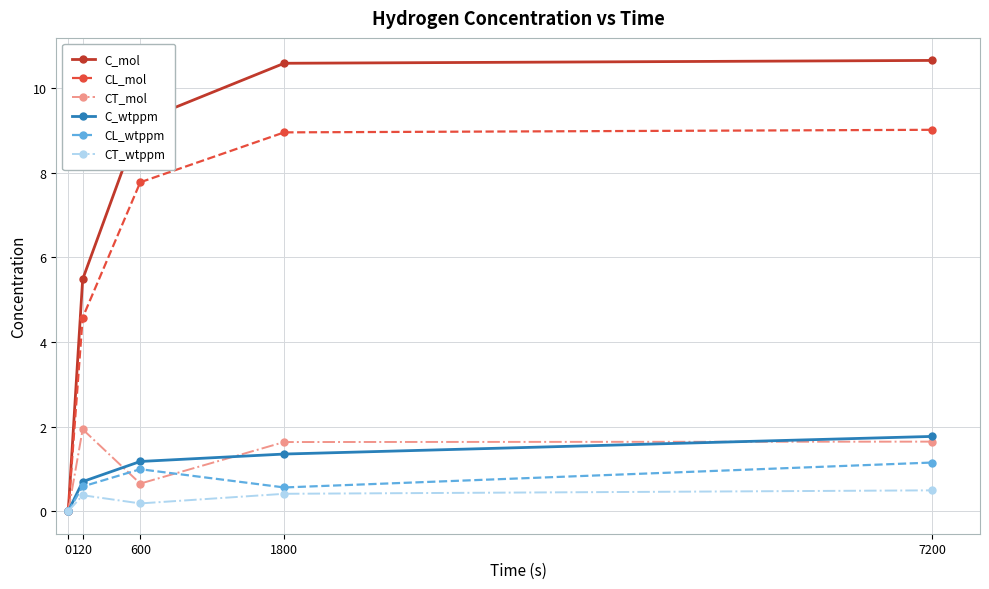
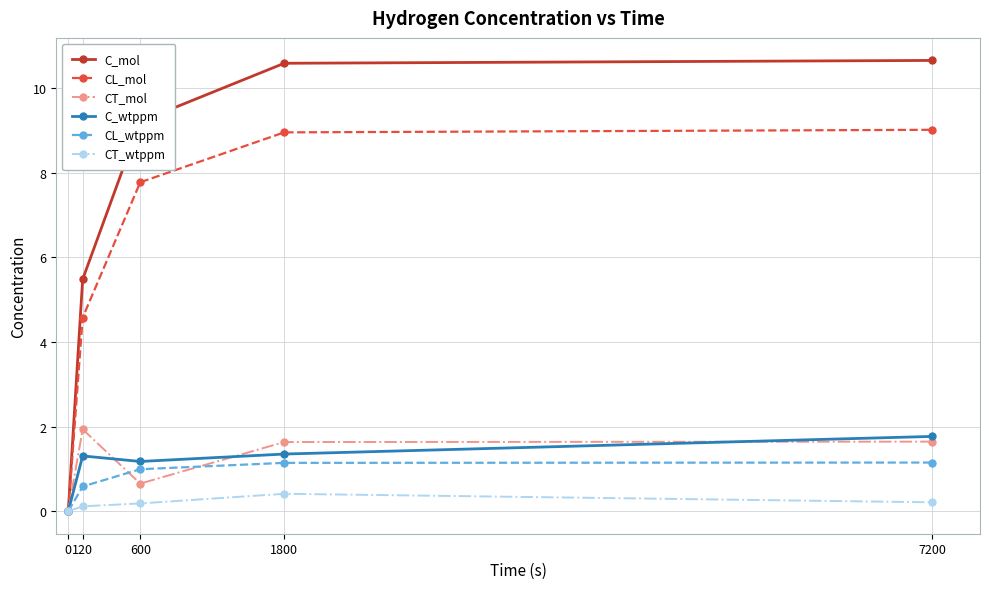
C_wtppm, 120: 0.7 -> 1.3
CT_wtppm, 120: 0.4 -> 0.1
CL_wtppm, 1800: 0.6 -> 1.1
CT_wtppm, 7200: 0.5 -> 0.2
